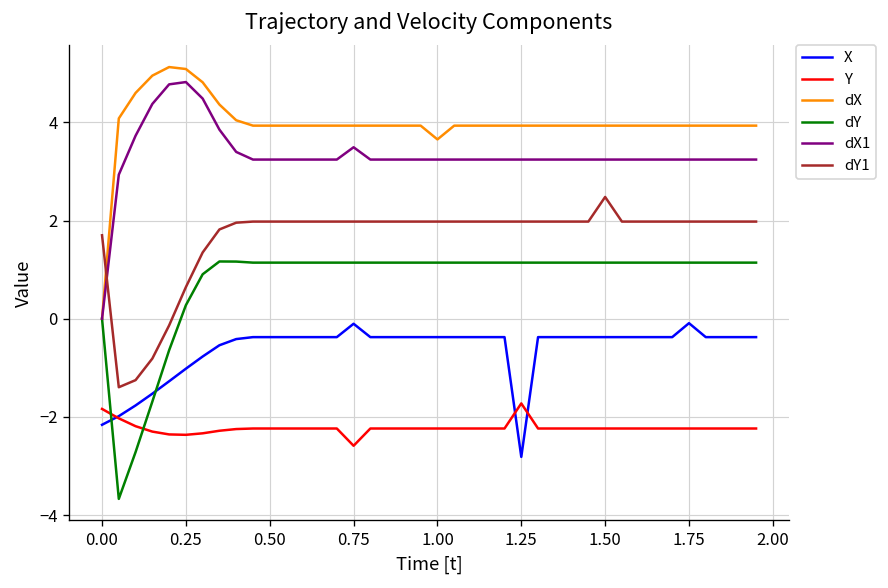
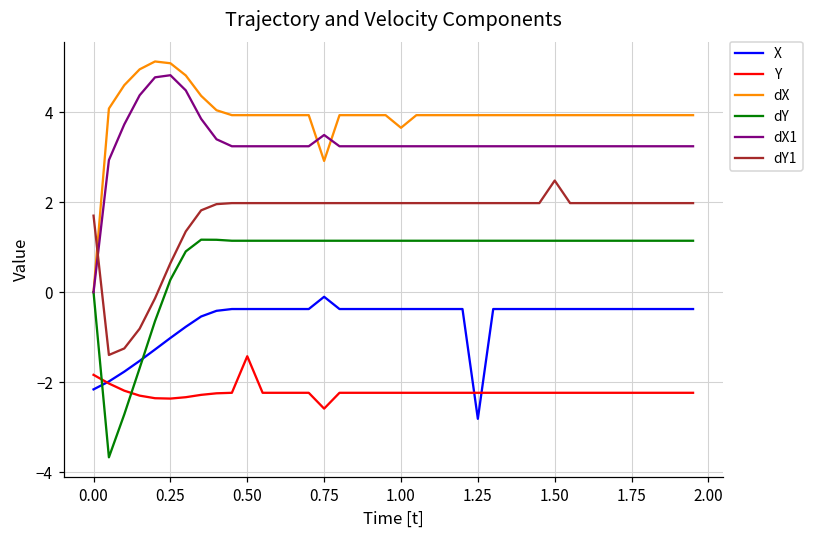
Y, 0.50: -2.2 -> -1.4
dX, 0.75: 3.9 -> 2.9
Y, 1.25: -1.7 -> -2.2
X, 1.75: -0.1 -> -0.4
